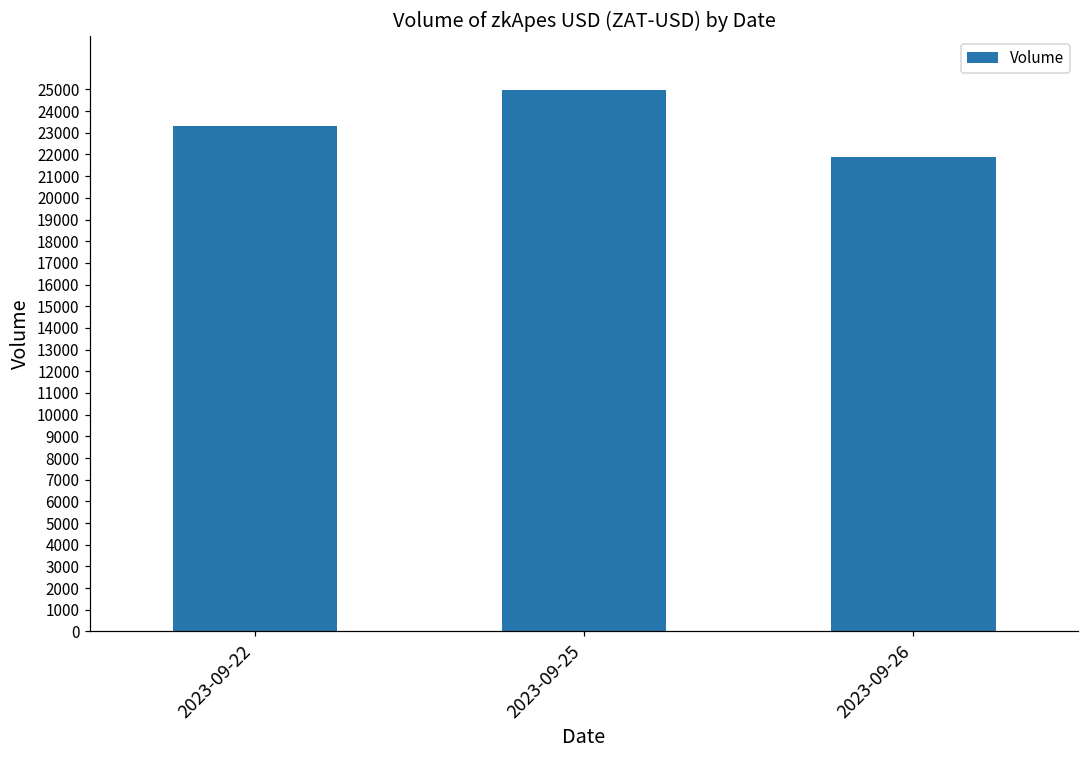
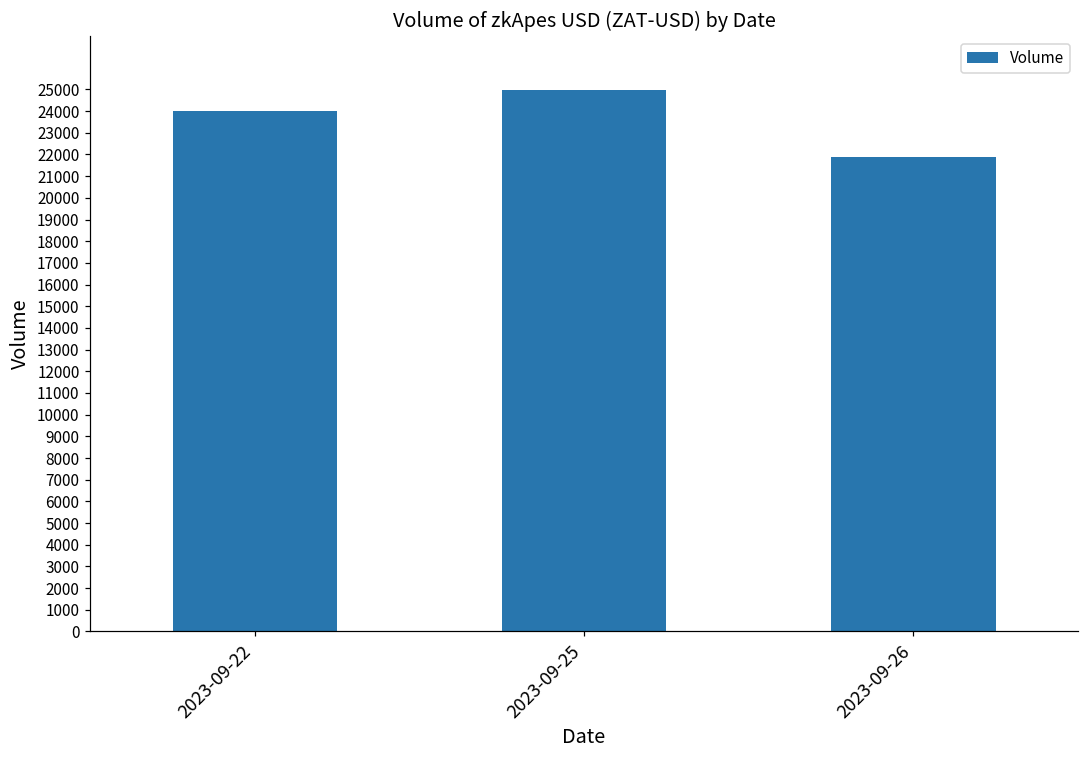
2023-09-22: 23300 -> 24000
